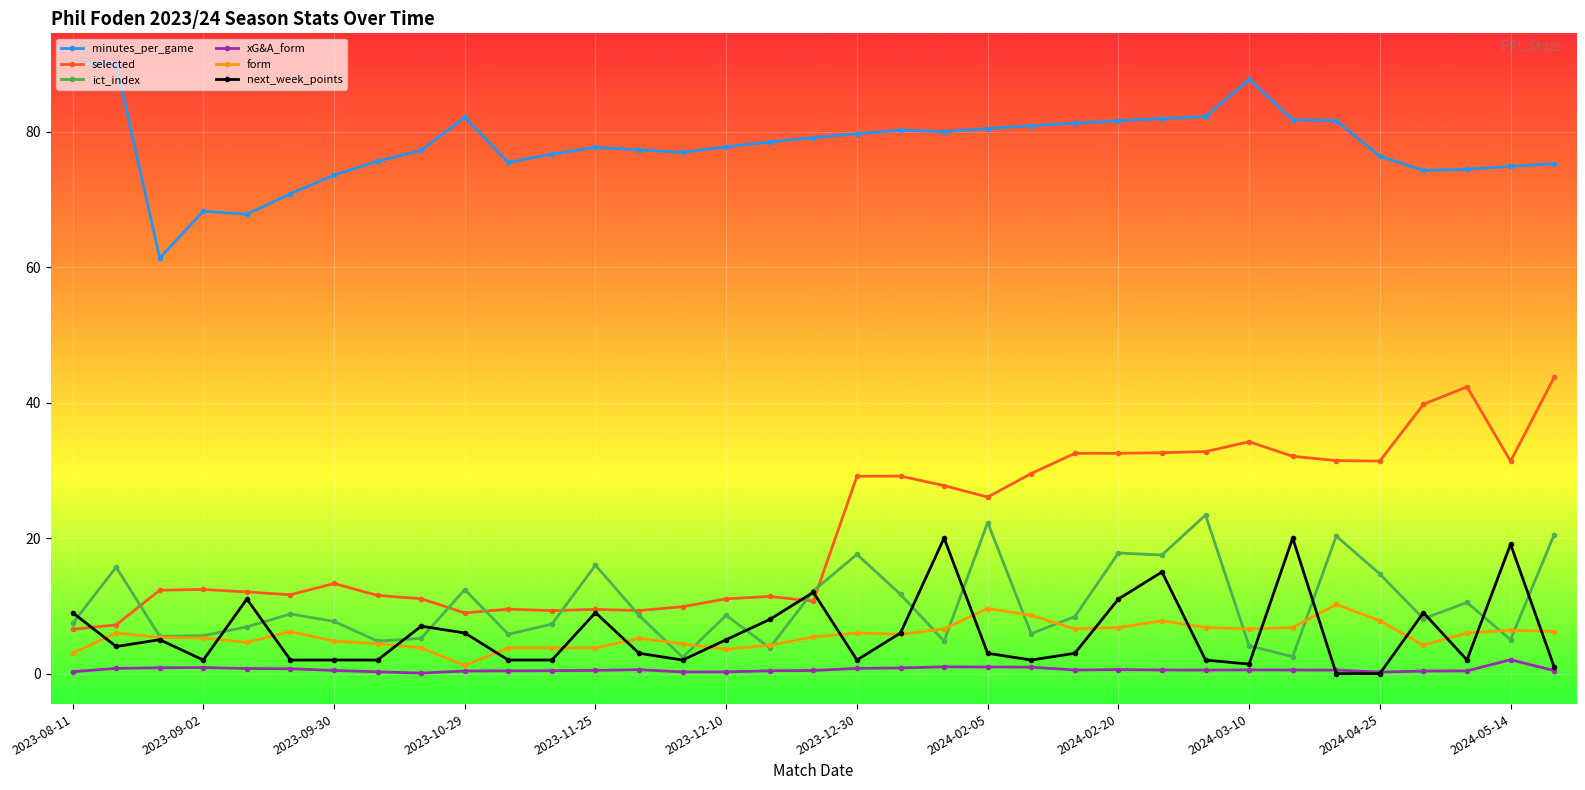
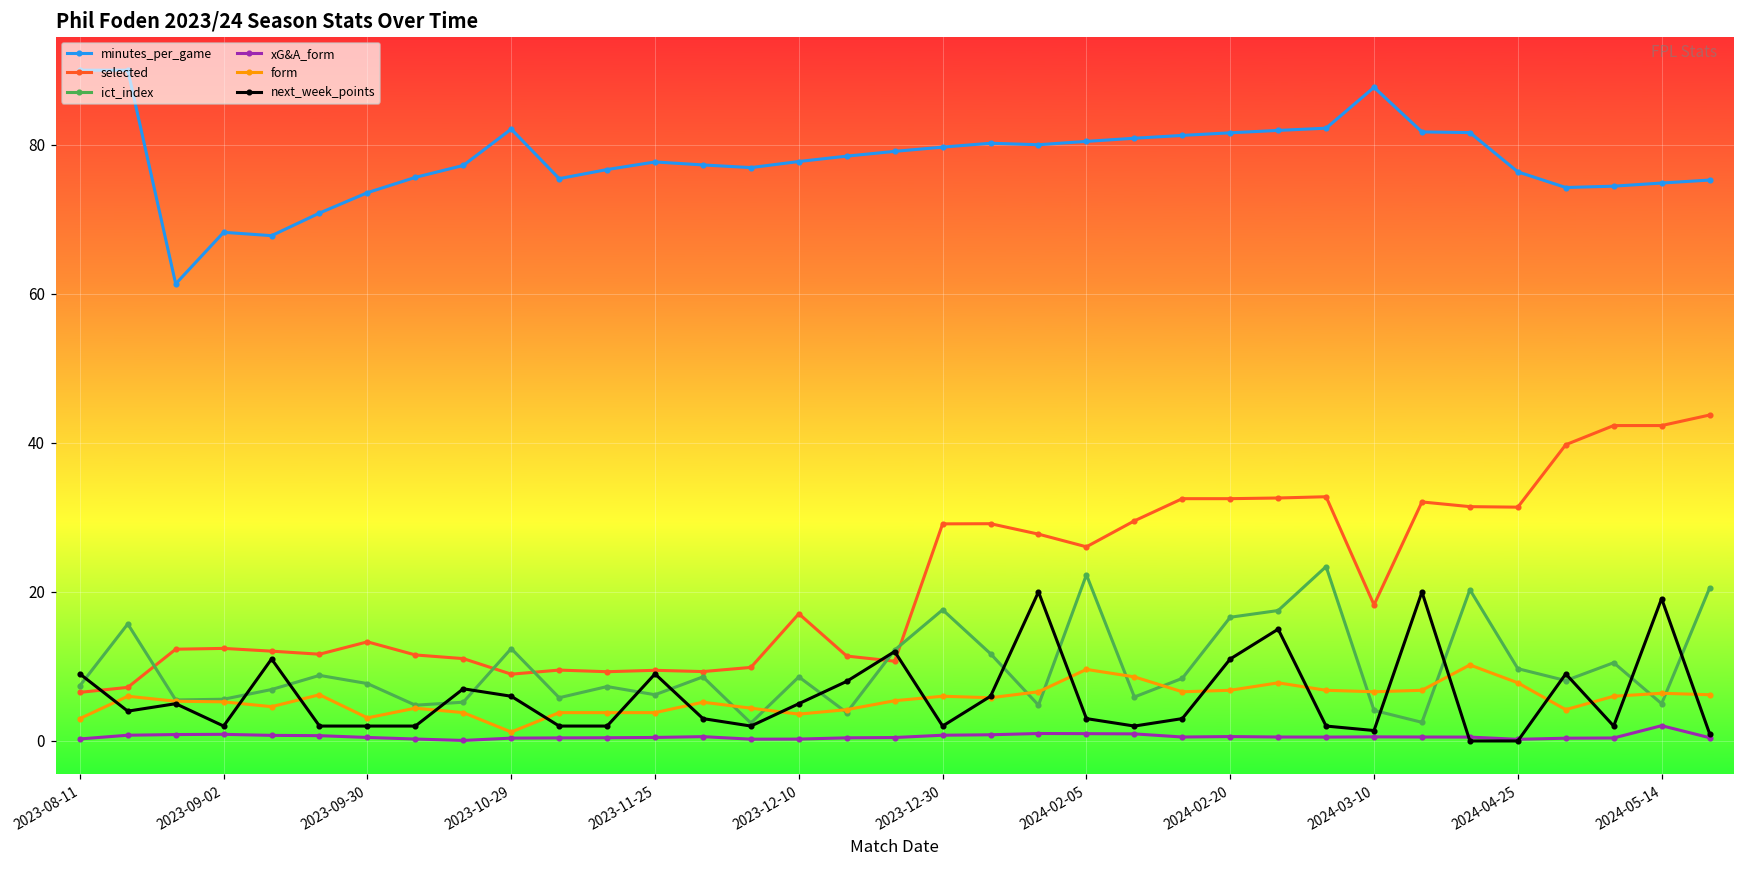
form, 2023-09-30: 5 -> 3
ict_index, 2023-11-25: 16 -> 6
selected, 2023-12-10: 11 -> 17
ict_index, 2024-02-20: 18 -> 17
selected, 2024-03-10: 34 -> 18
ict_index, 2024-04-25: 15 -> 10
selected, 2024-05-14: 31 -> 42
